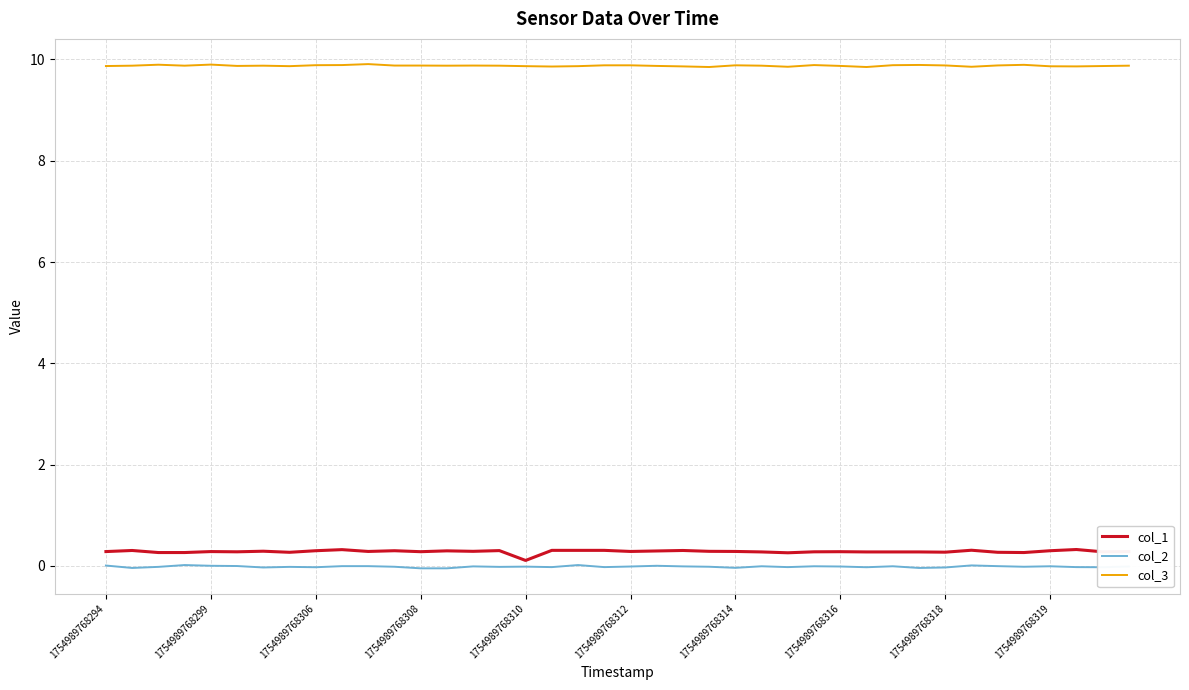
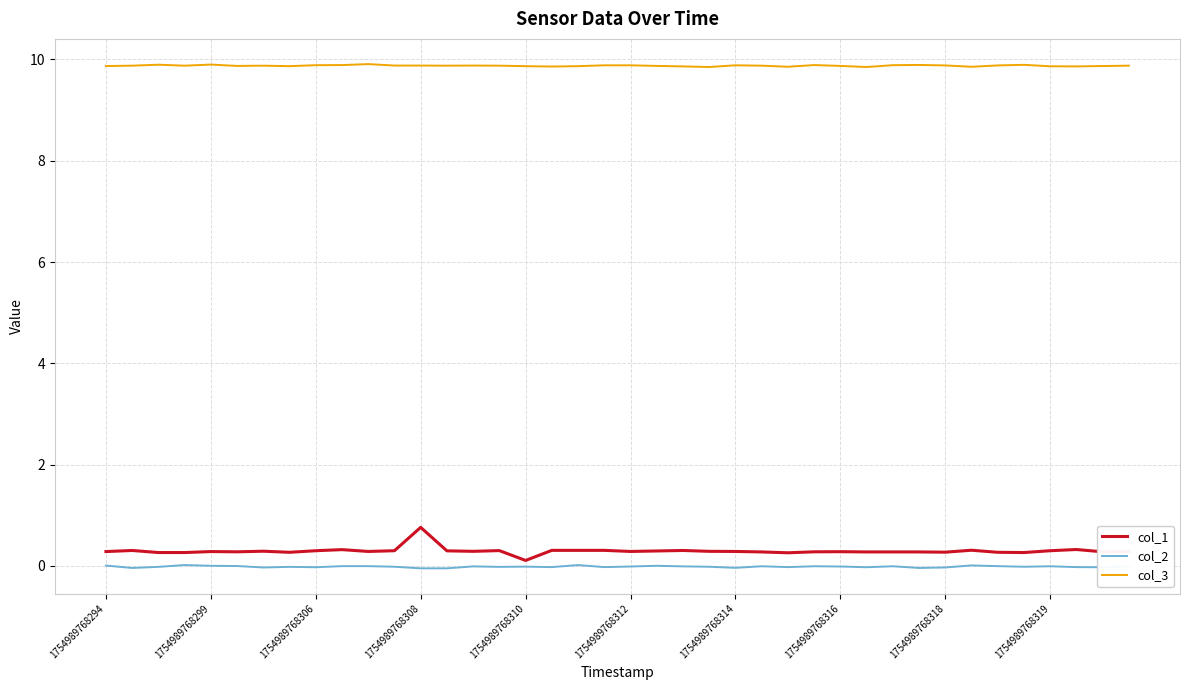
col_1, 1754989768308: 0.3 -> 0.8
